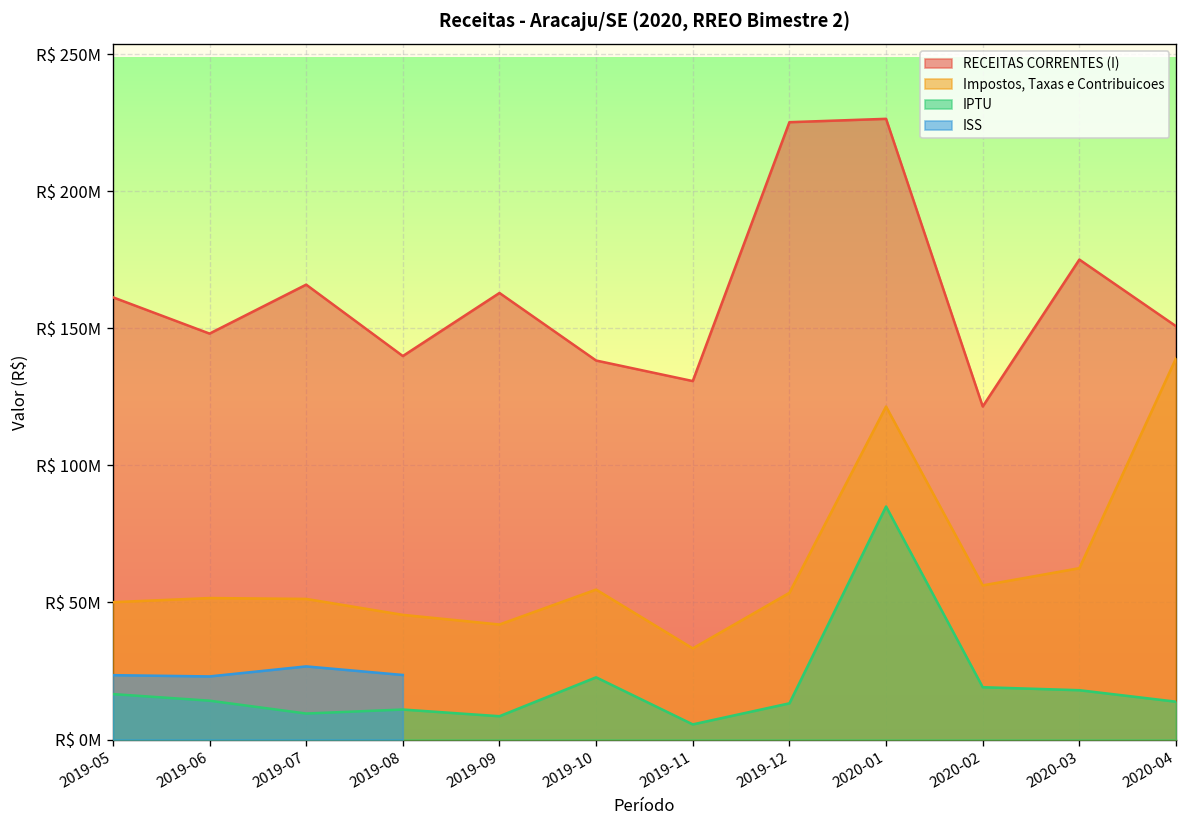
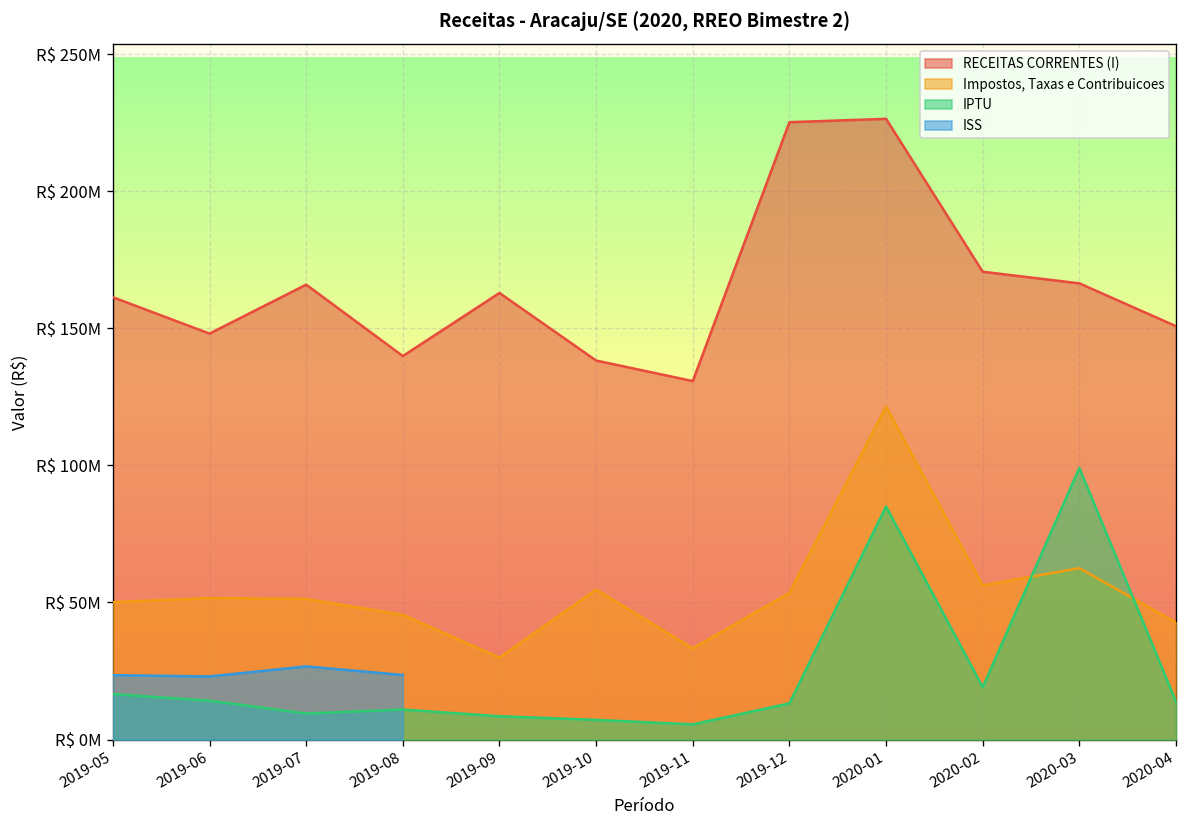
Impostos, Taxas e Contribuicoes, 2019-09: R$ 42000000 -> R$ 30000000
IPTU, 2019-10: R$ 23000000 -> R$ 7000000
RECEITAS CORRENTES (I), 2020-02: R$ 121000000 -> R$ 171000000
RECEITAS CORRENTES (I), 2020-03: R$ 175000000 -> R$ 166000000
IPTU, 2020-03: R$ 18000000 -> R$ 99000000
Impostos, Taxas e Contribuicoes, 2020-04: R$ 139000000 -> R$ 43000000
